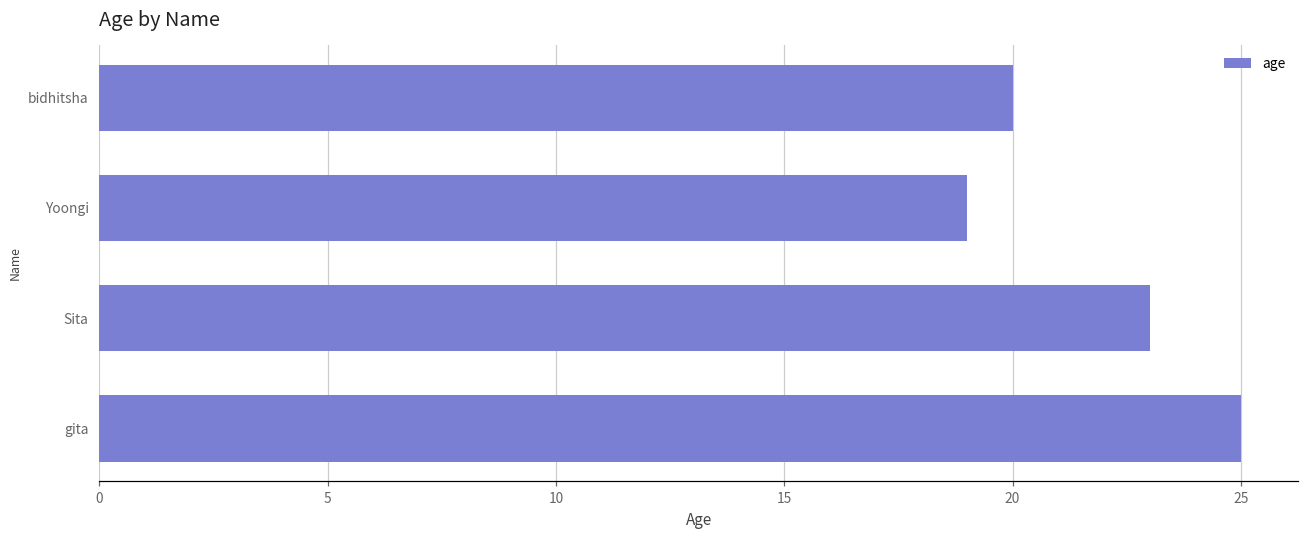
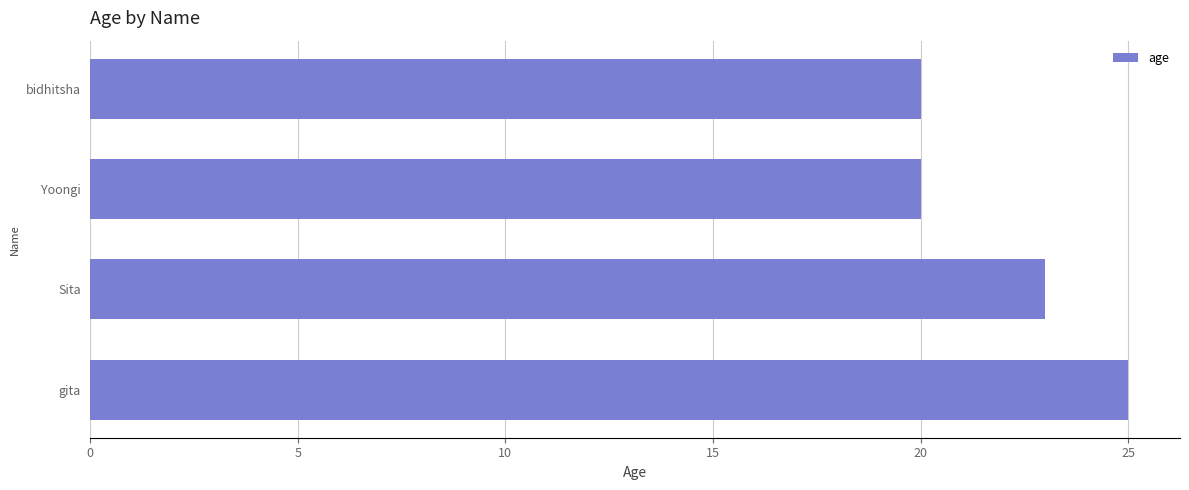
Yoongi: 19 -> 20
